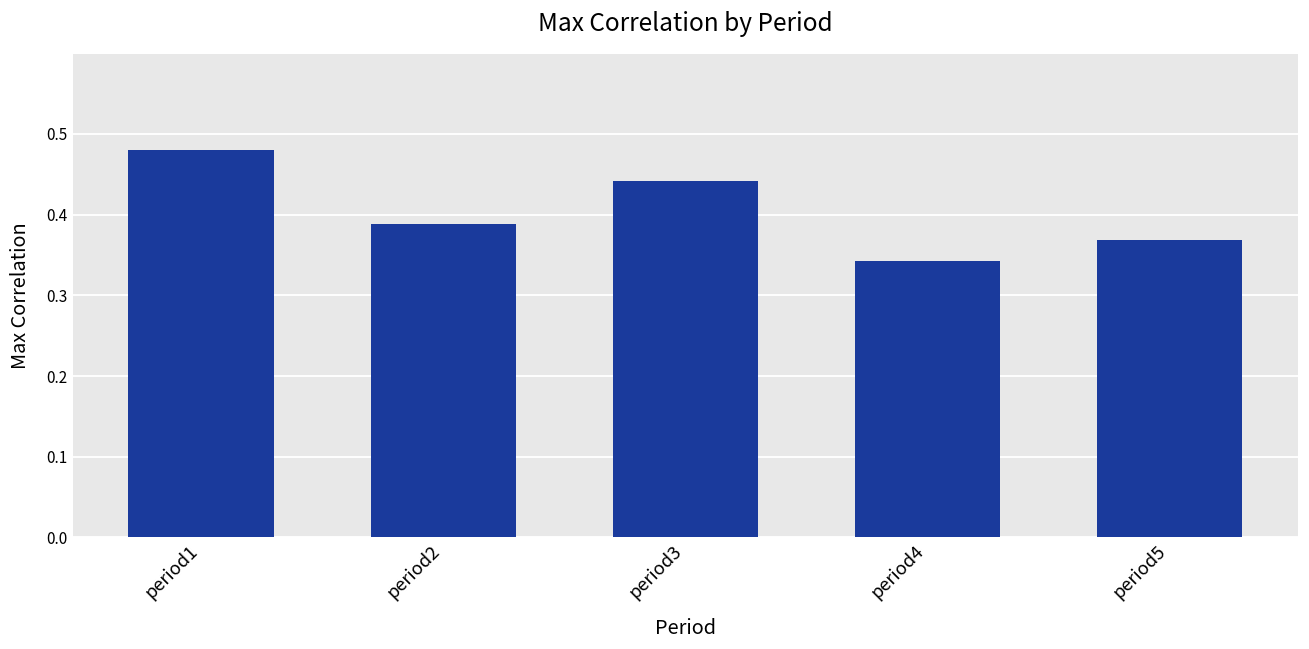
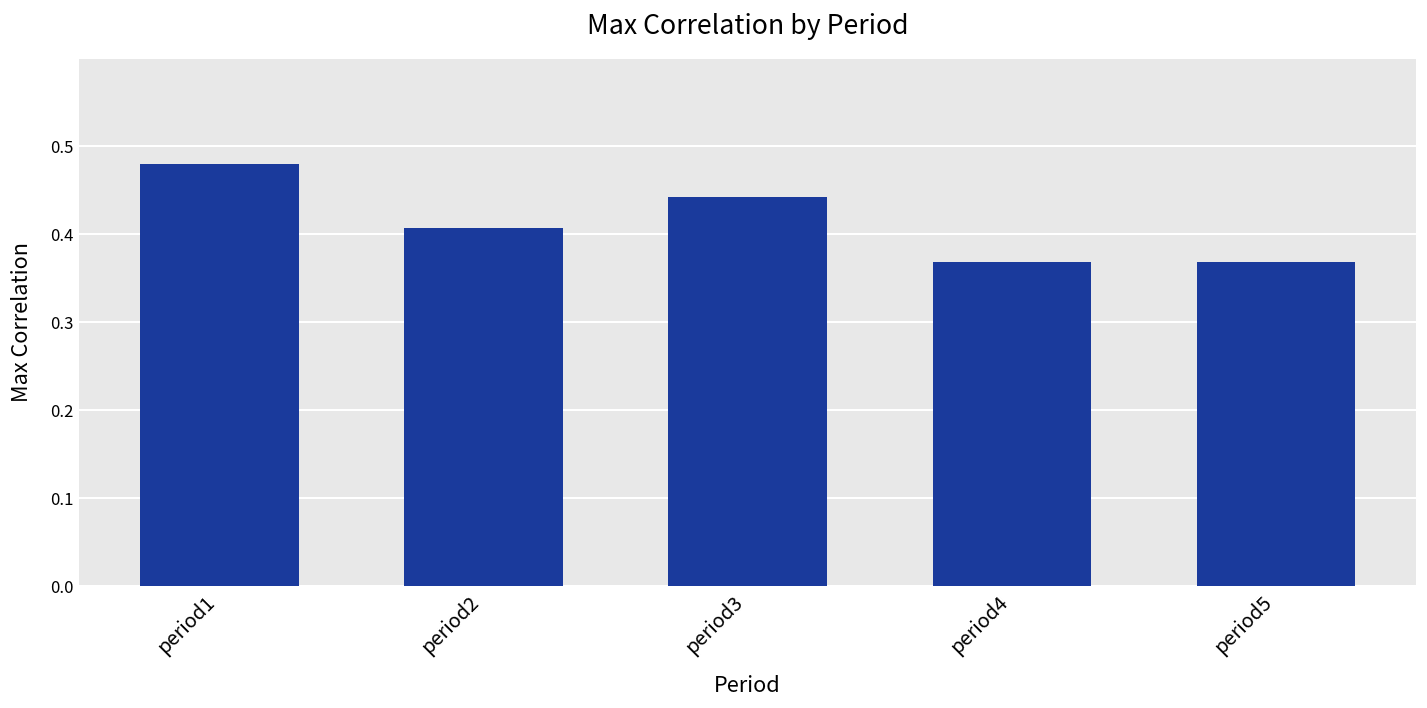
period2: 0.39 -> 0.41
period4: 0.34 -> 0.37
